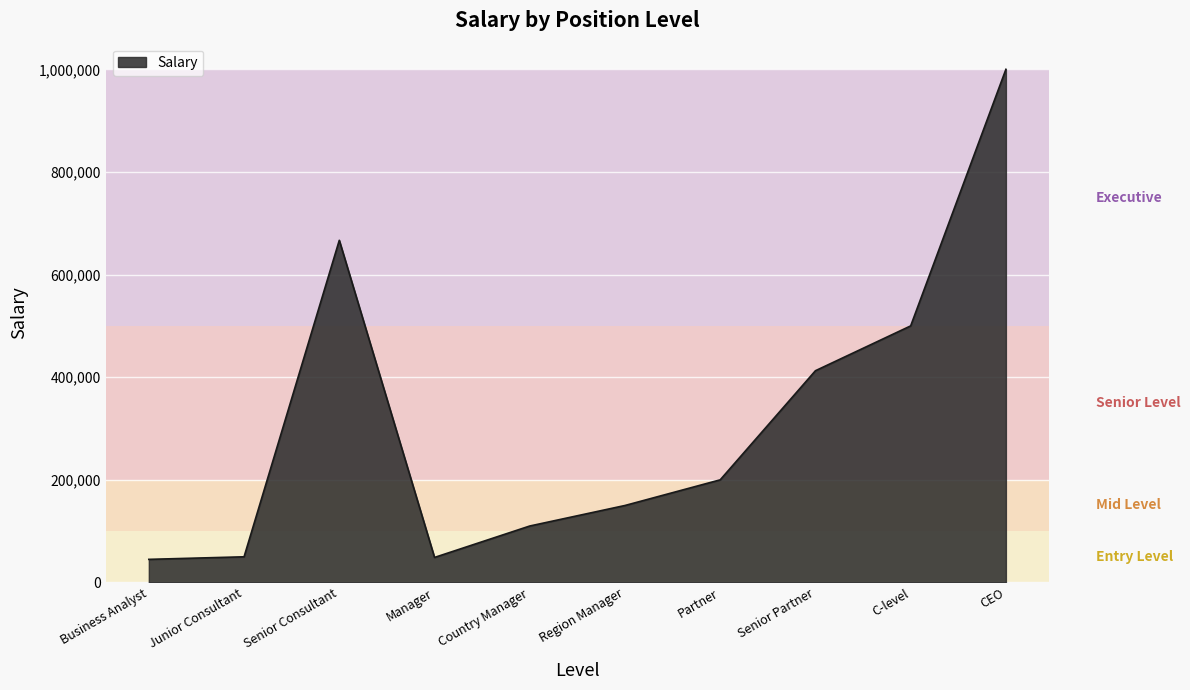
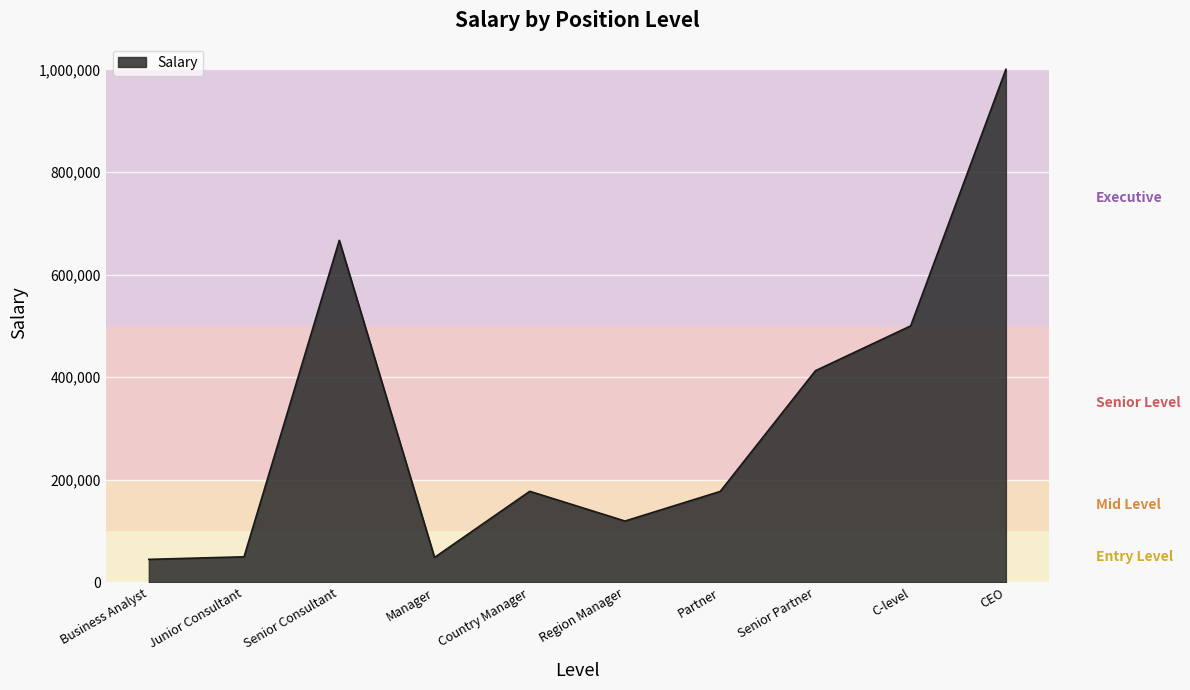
Country Manager: 110,000 -> 180,000
Region Manager: 150,000 -> 120,000
Partner: 200,000 -> 180,000
